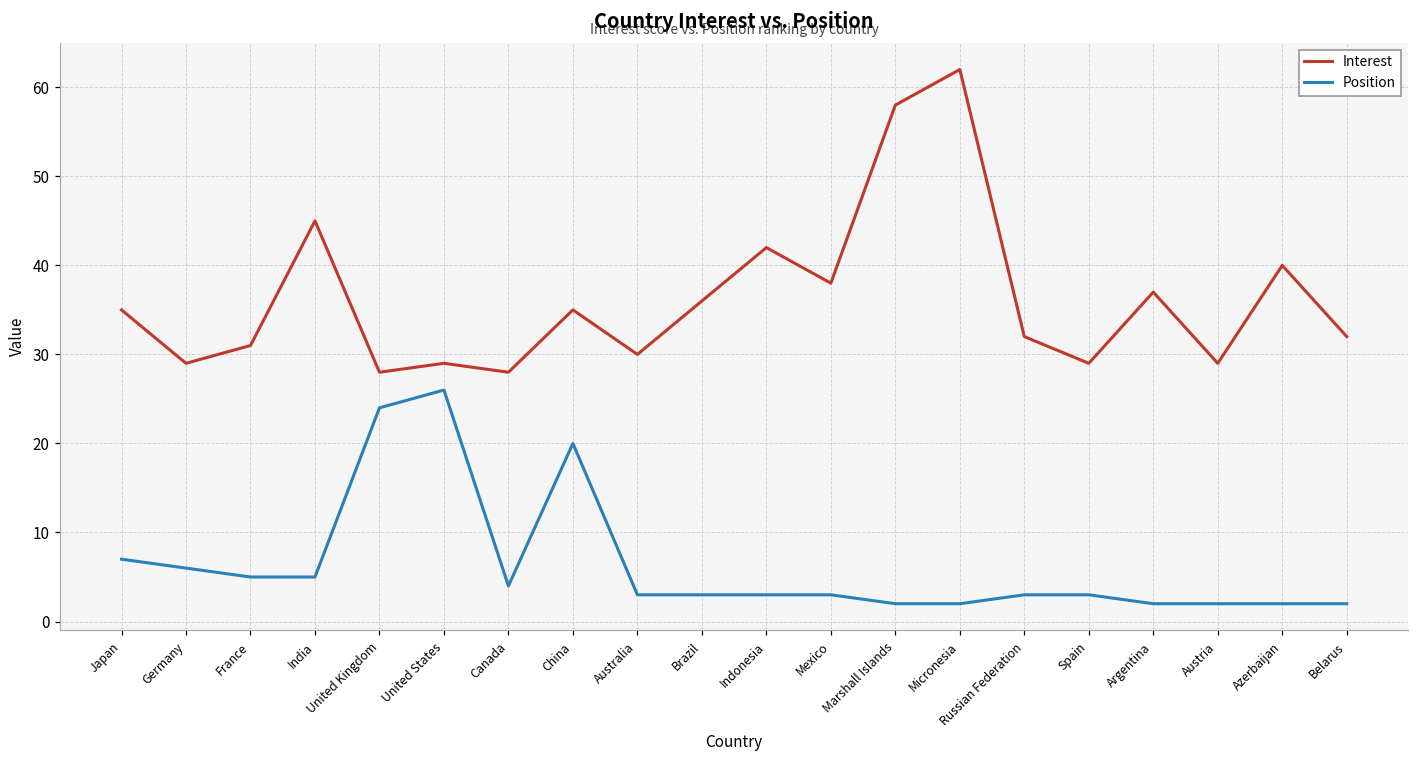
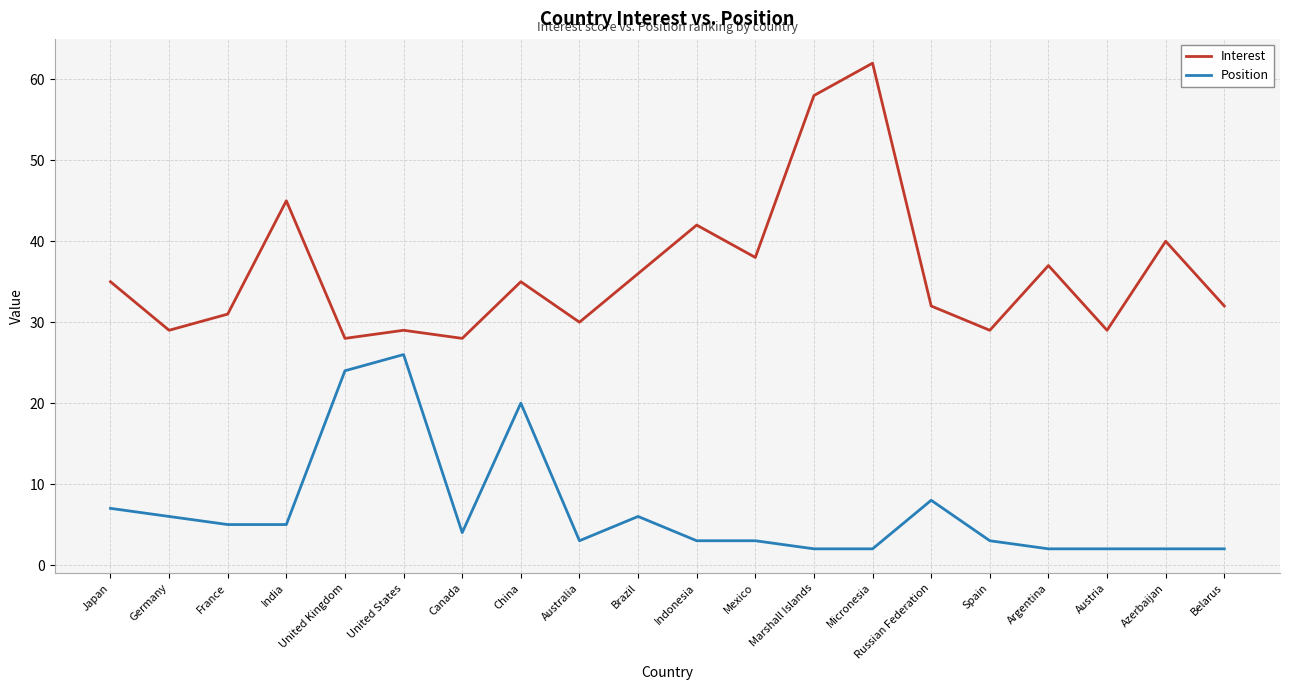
Position, Brazil: 3 -> 6
Position, Russian Federation: 3 -> 8
